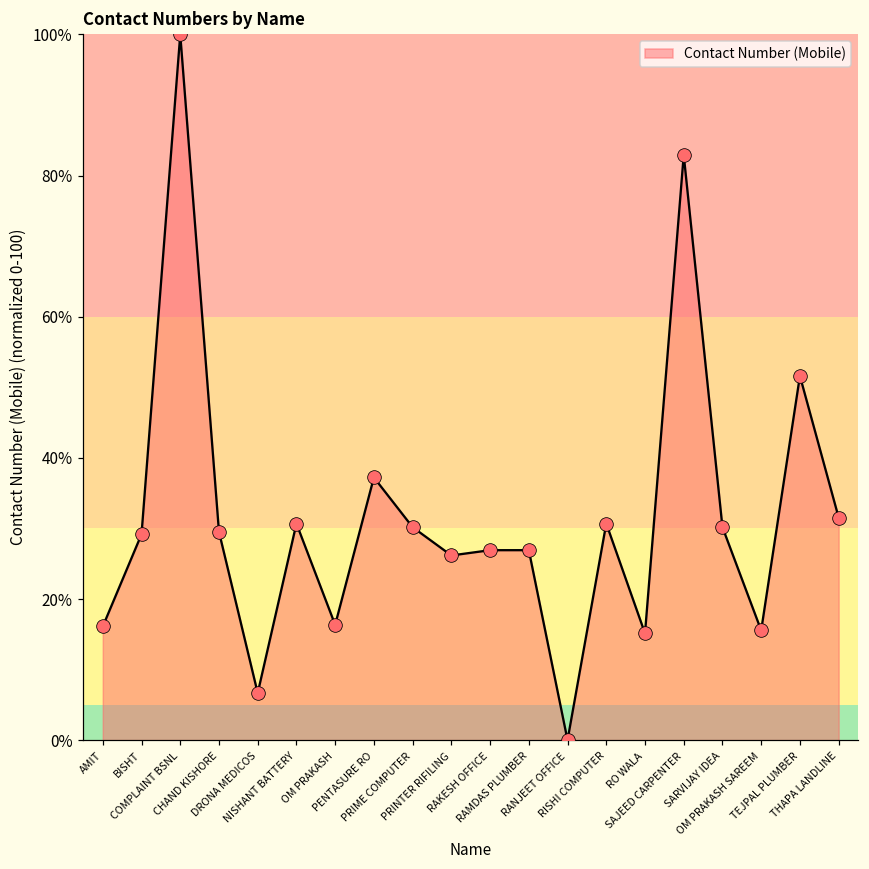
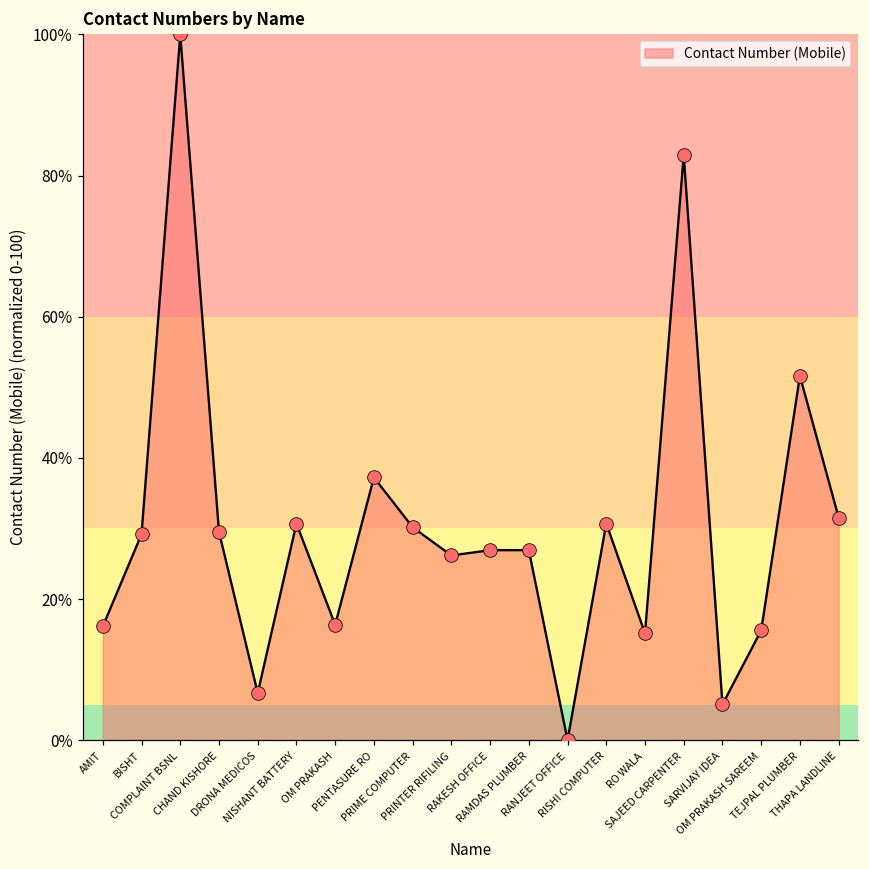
SARVIJAY IDEA: 30% -> 5%
